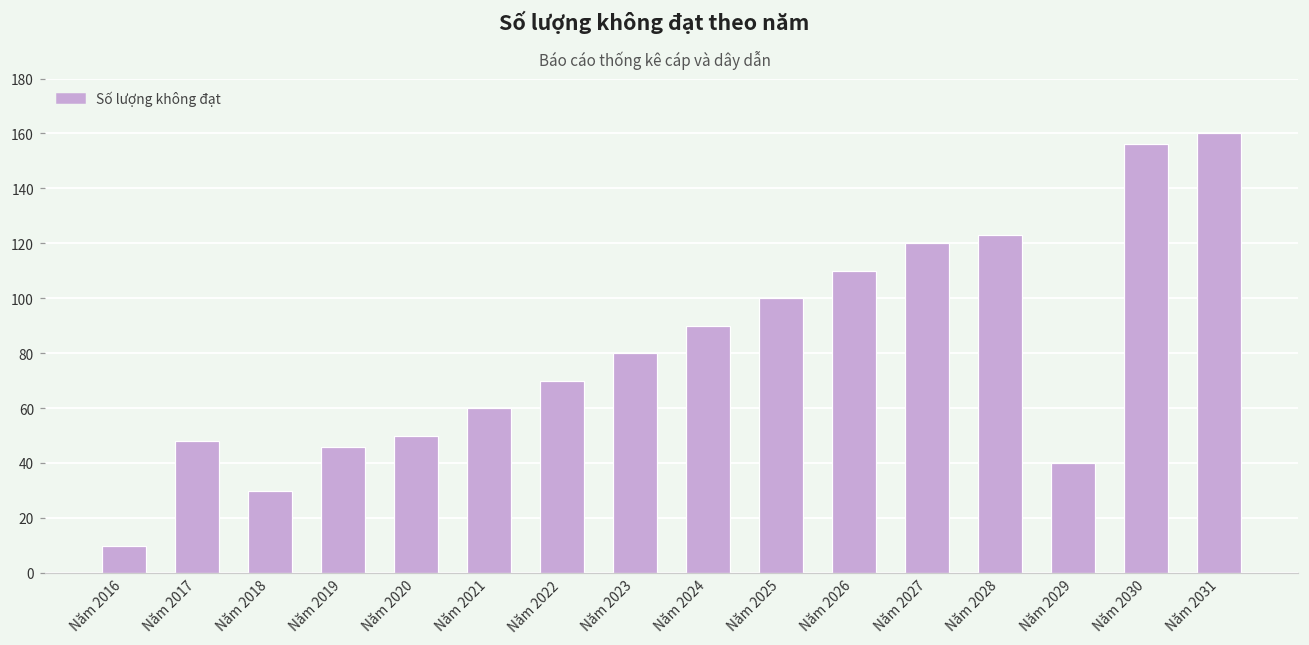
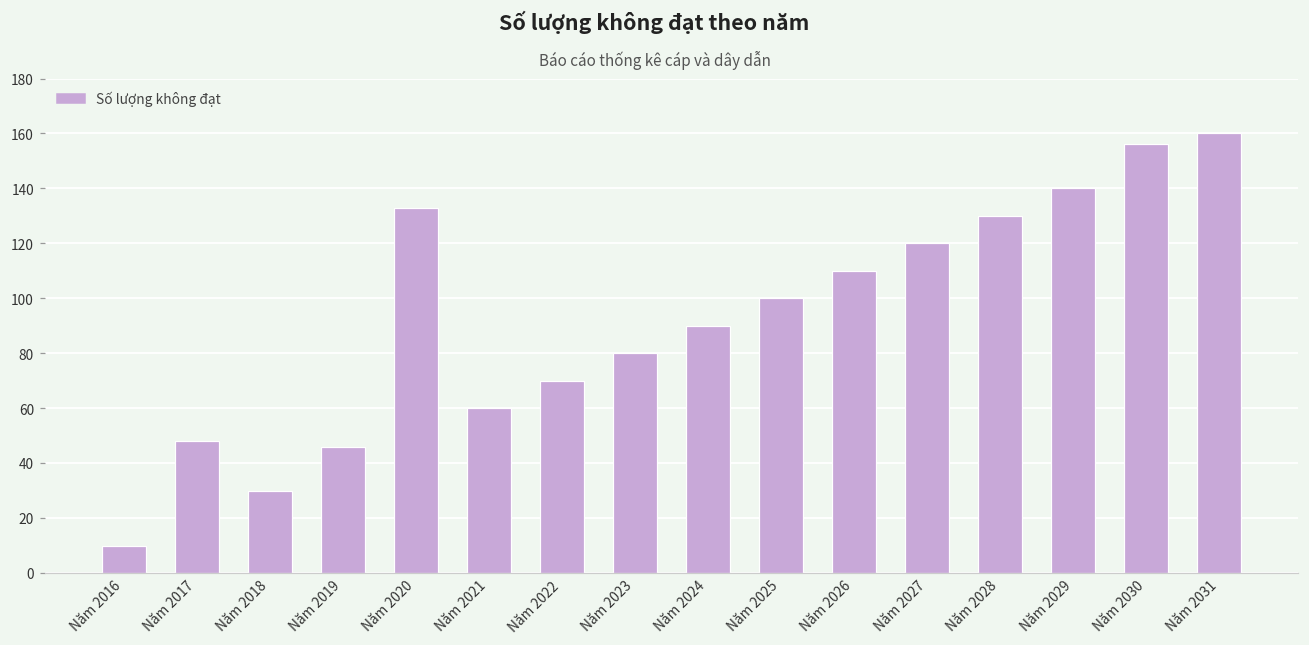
Năm 2020: 50 -> 133
Năm 2028: 123 -> 130
Năm 2029: 40 -> 140
